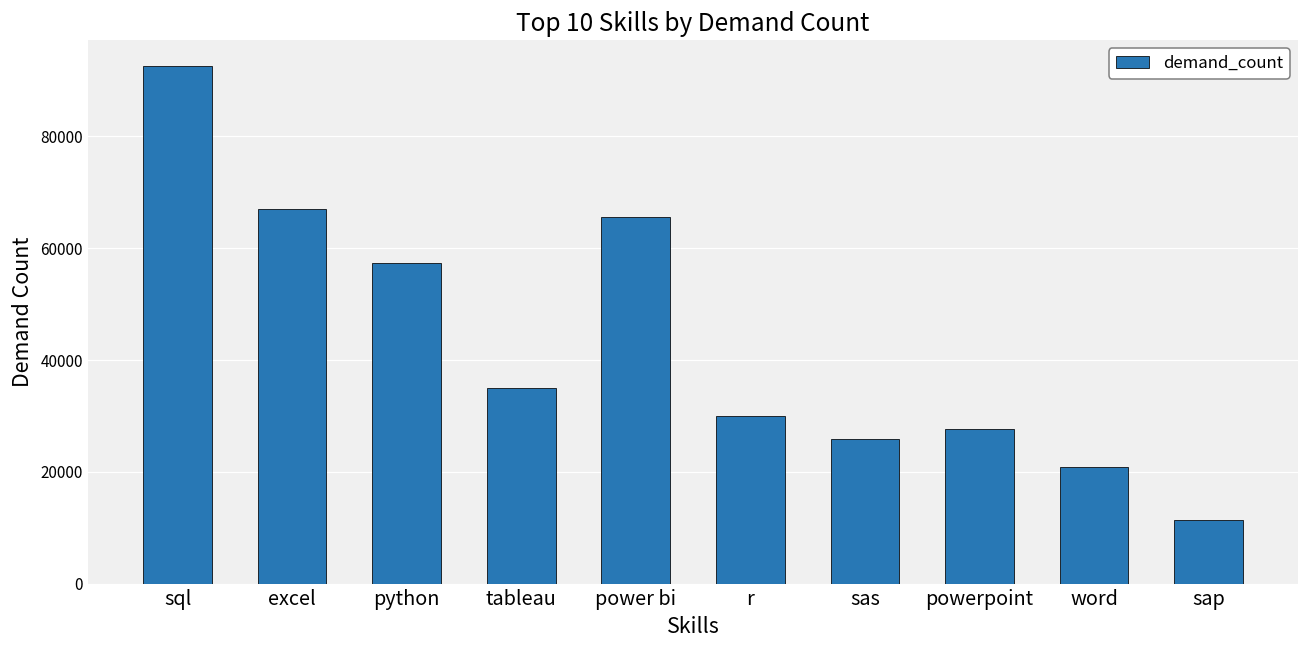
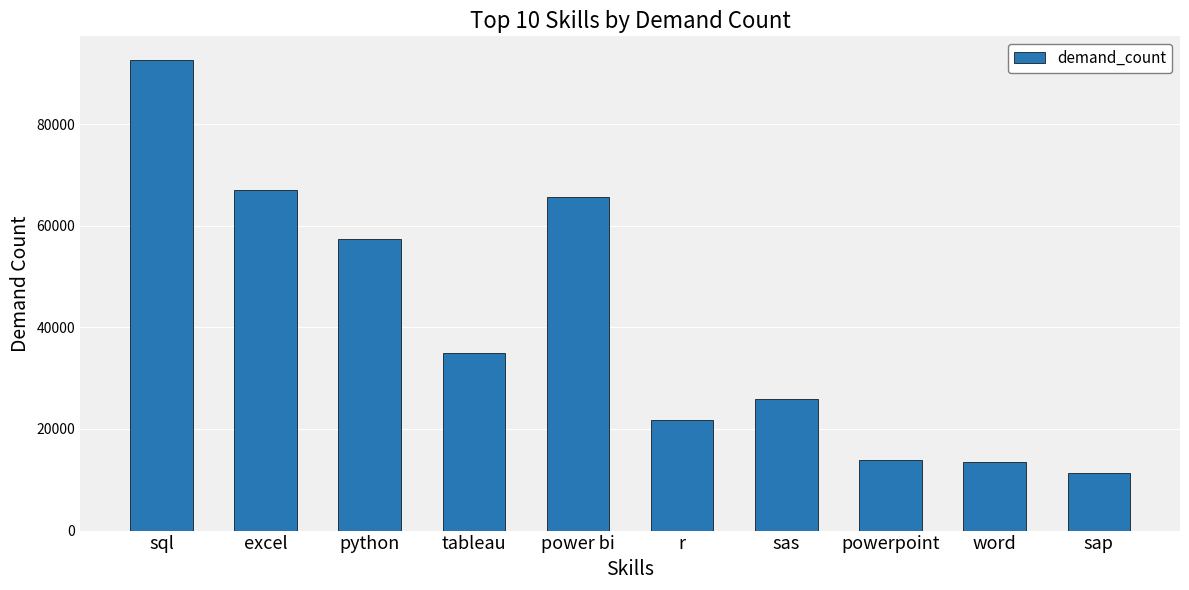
r: 30000 -> 22000
powerpoint: 28000 -> 14000
word: 21000 -> 14000
